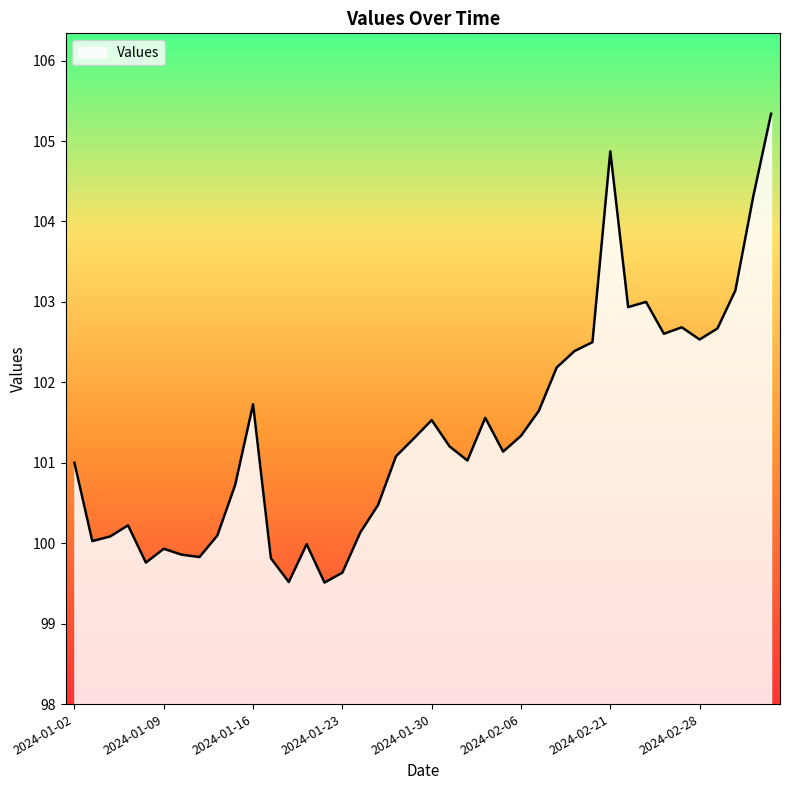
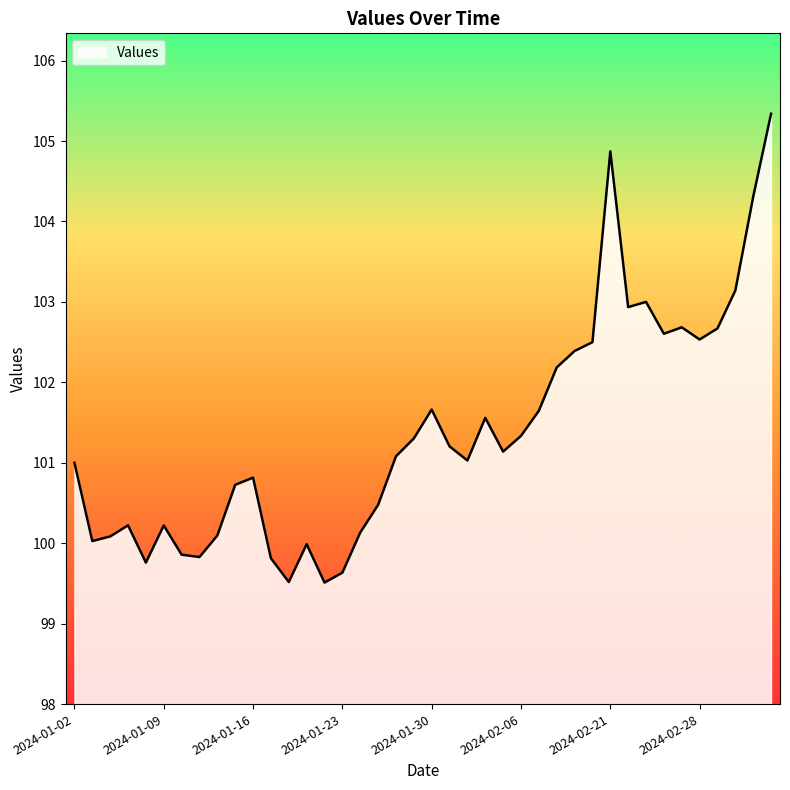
2024-01-09: 99.9 -> 100.2
2024-01-16: 101.7 -> 100.8
2024-01-30: 101.5 -> 101.7
